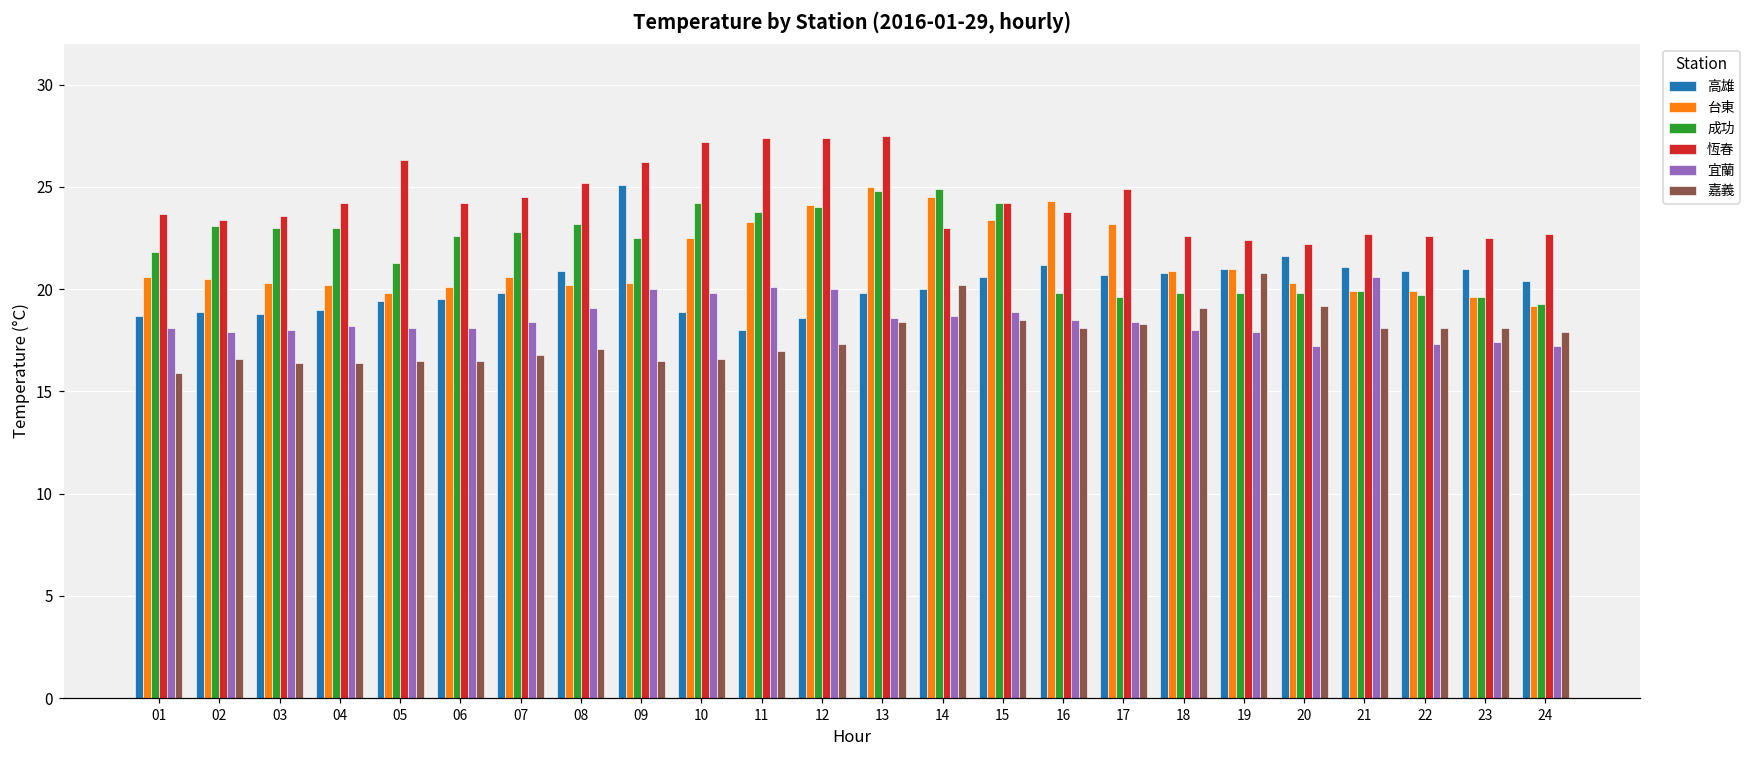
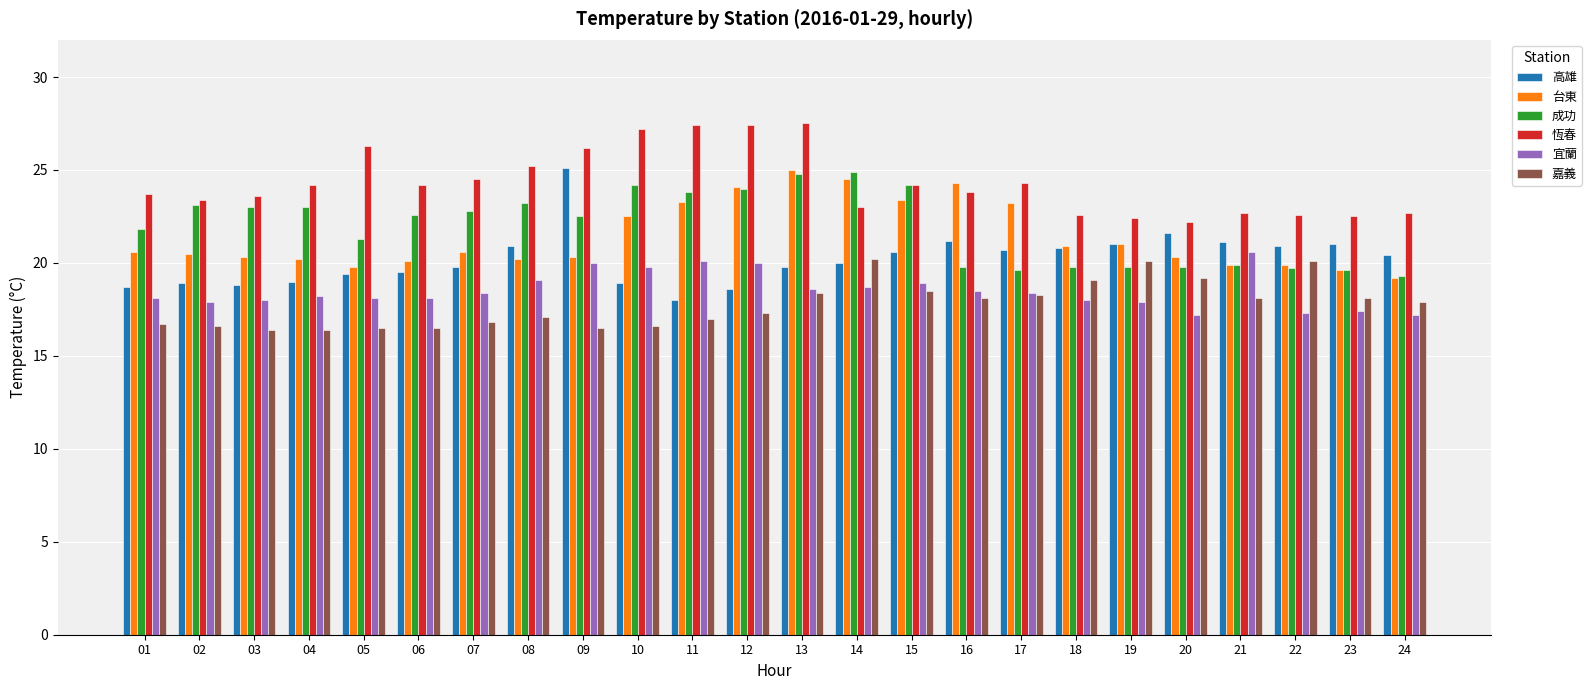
嘉義, 01: 15.9 -> 16.7
恆春, 17: 24.9 -> 24.3
嘉義, 19: 20.8 -> 20.1
嘉義, 22: 18.1 -> 20.1
